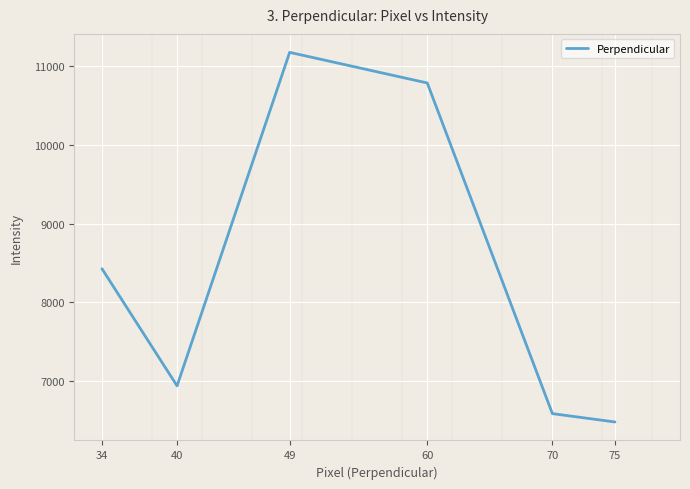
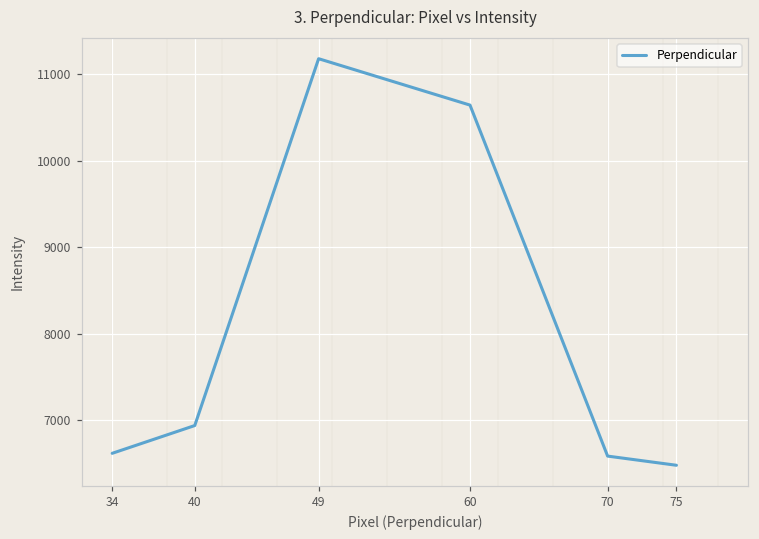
34: 8400 -> 6600
60: 10800 -> 10600
